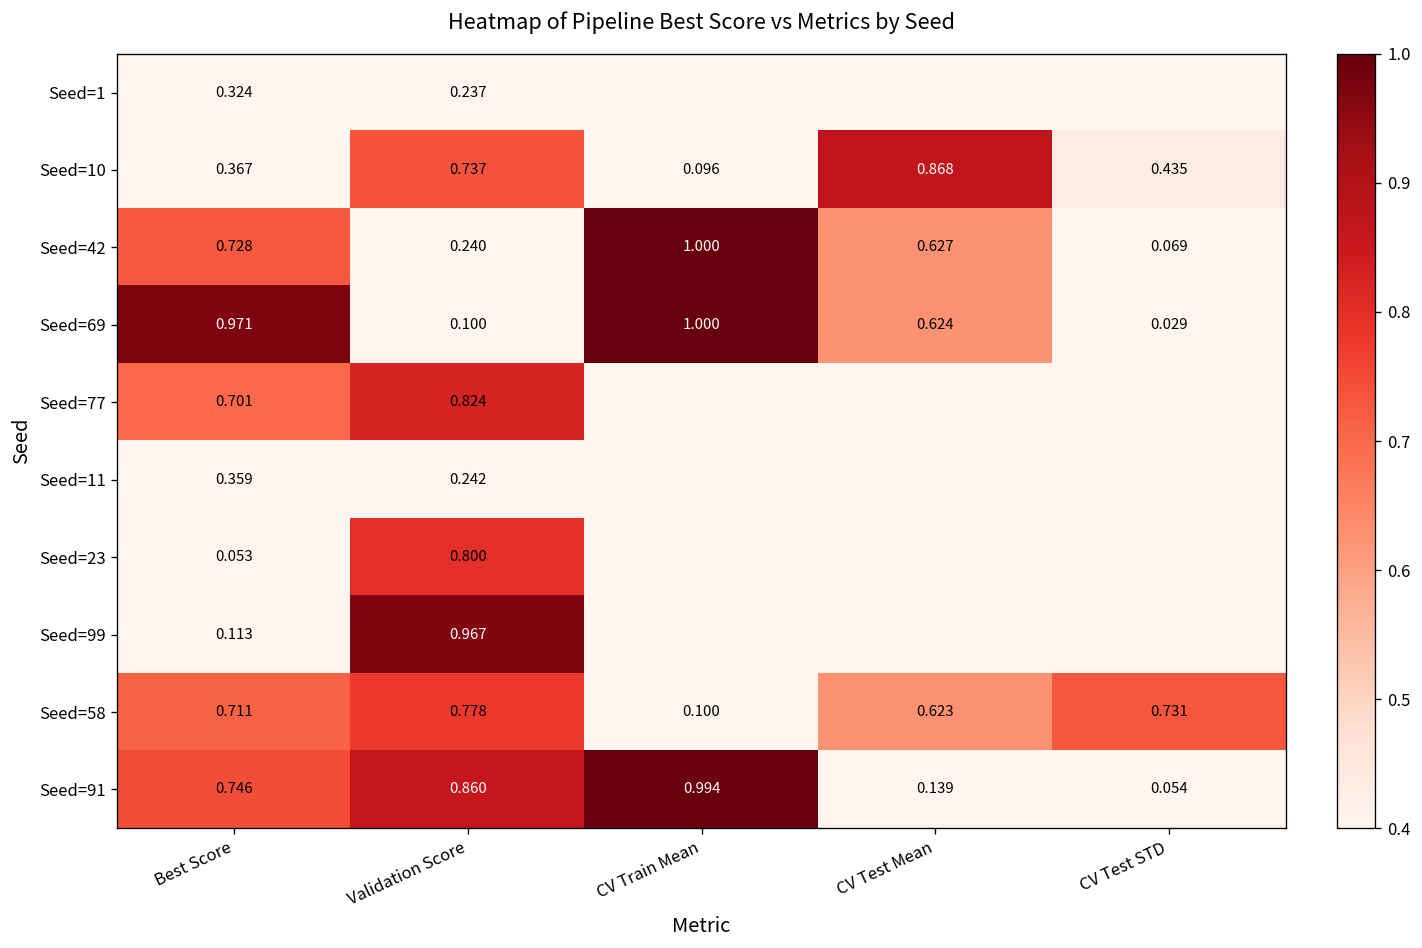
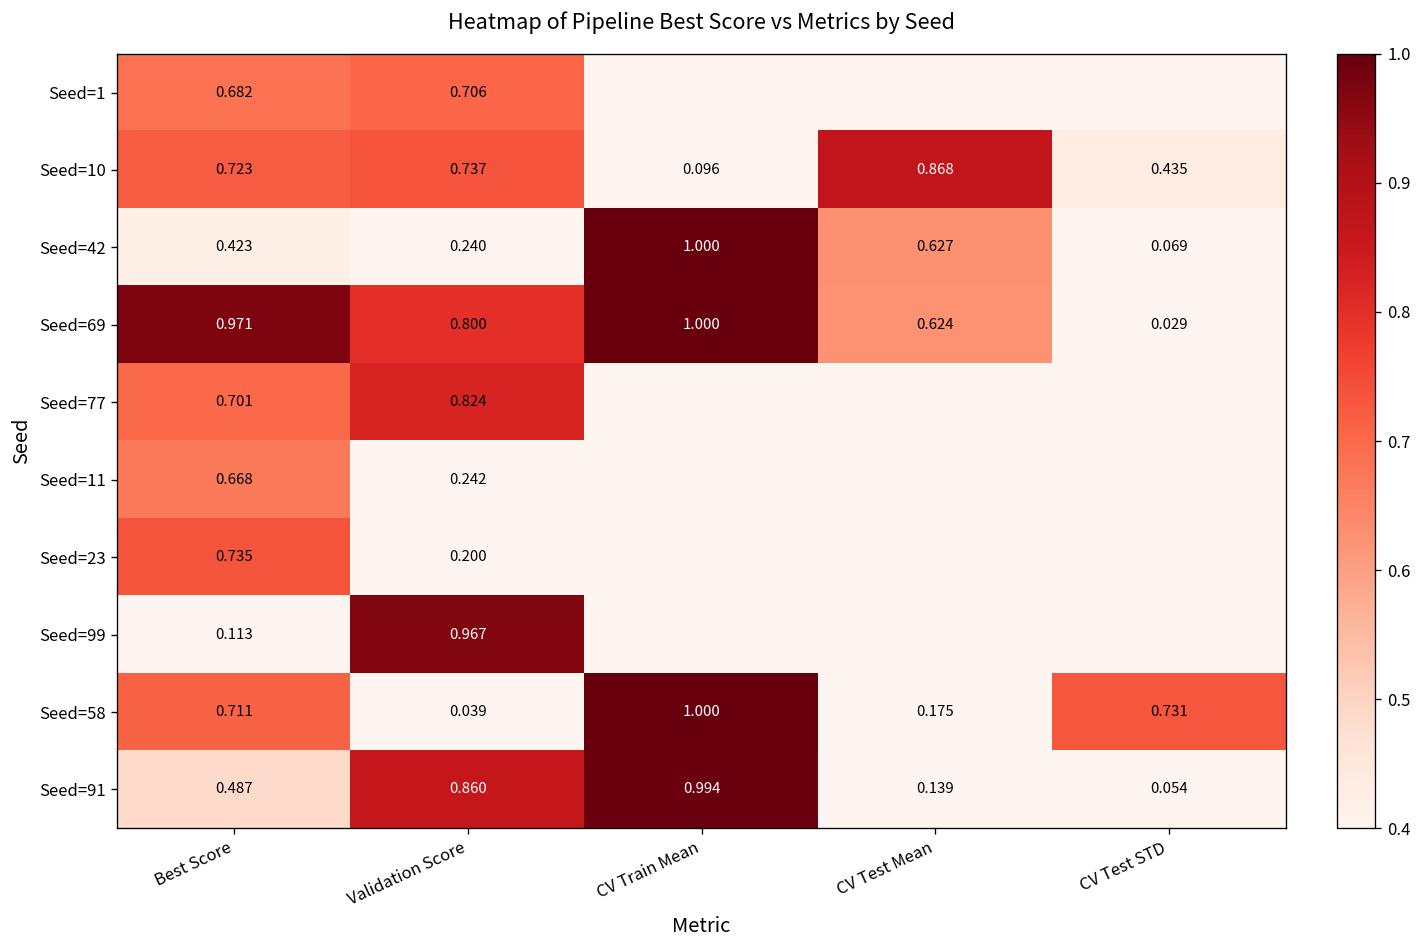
Seed=1, Best Score: 0.324 -> 0.682
Seed=1, Validation Score: 0.237 -> 0.706
Seed=10, Best Score: 0.367 -> 0.723
Seed=42, Best Score: 0.728 -> 0.423
Seed=69, Validation Score: 0.100 -> 0.800
Seed=11, Best Score: 0.359 -> 0.668
Seed=23, Best Score: 0.053 -> 0.735
Seed=23, Validation Score: 0.800 -> 0.200
Seed=58, Validation Score: 0.778 -> 0.039
Seed=58, CV Train Mean: 0.100 -> 1.000
Seed=58, CV Test Mean: 0.623 -> 0.175
Seed=91, Best Score: 0.746 -> 0.487
